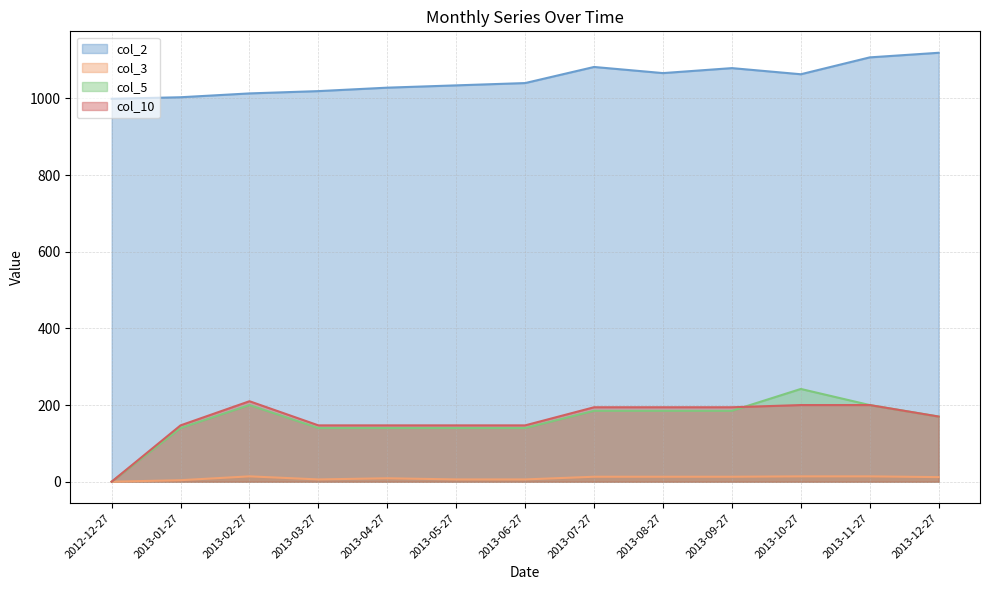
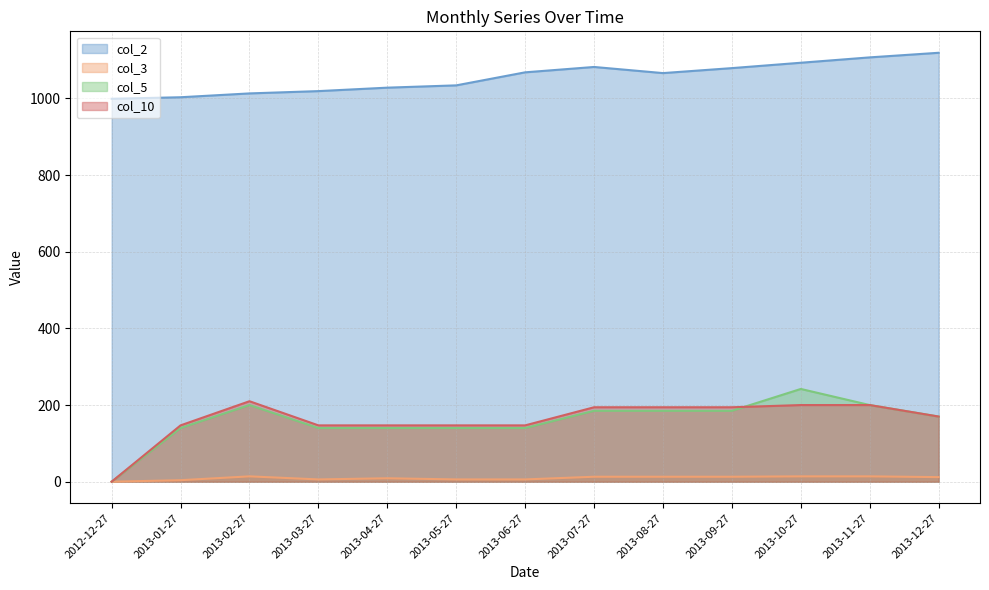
col_2, 2013-06-27: 1040 -> 1070
col_2, 2013-10-27: 1060 -> 1090
